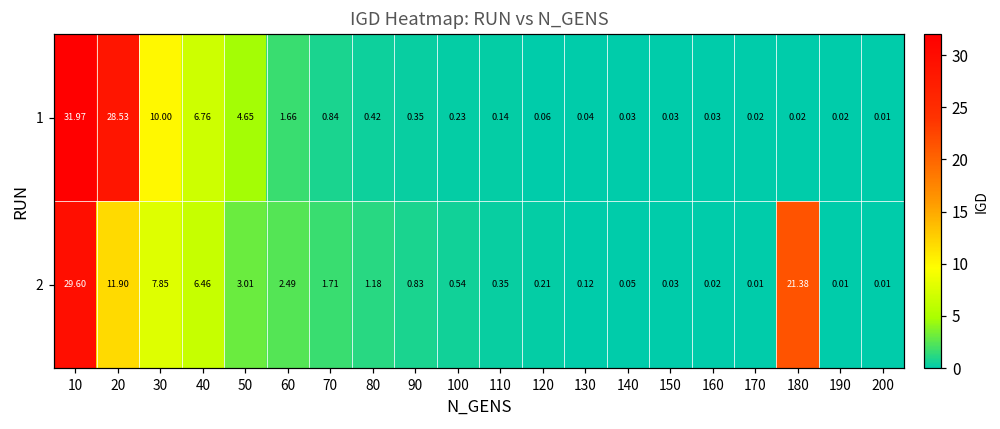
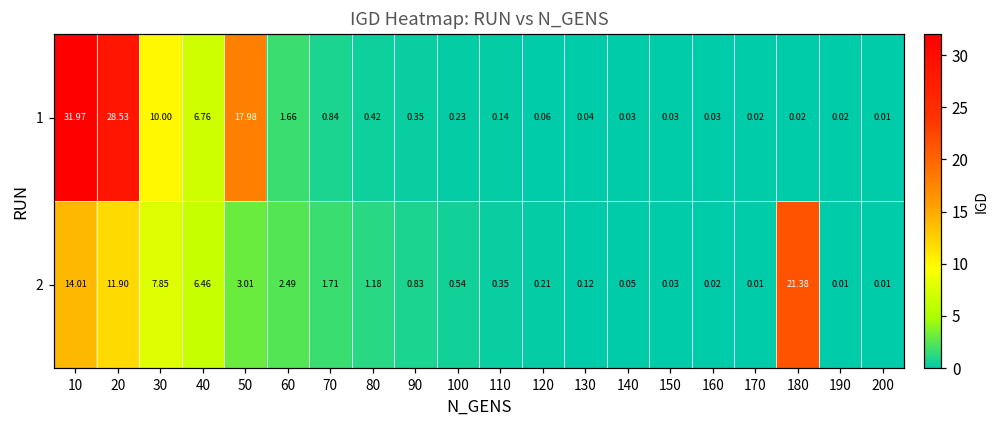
1, 50: 4.65 -> 17.98
2, 10: 29.60 -> 14.01
